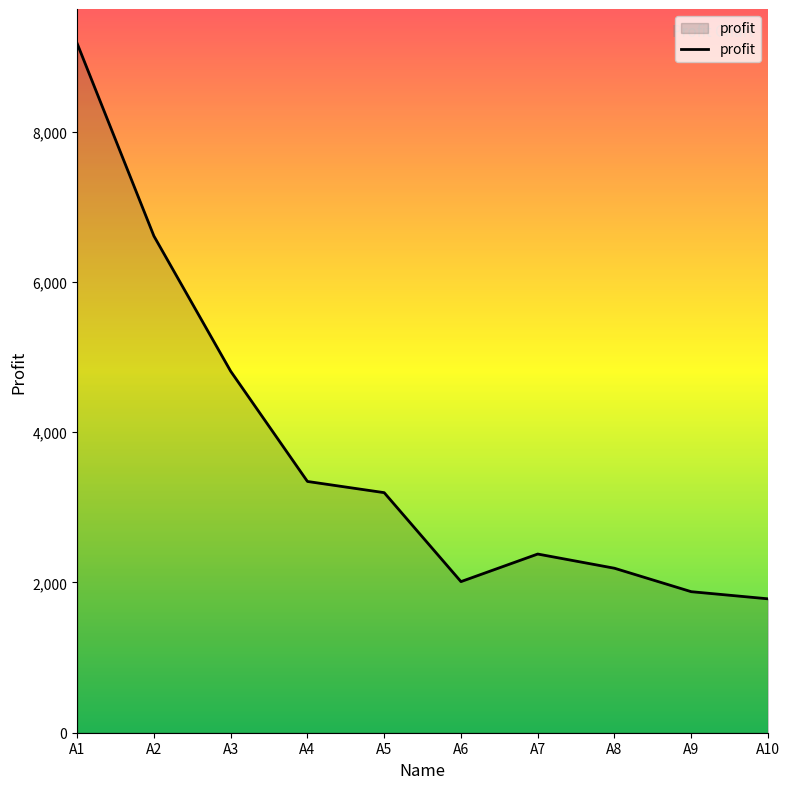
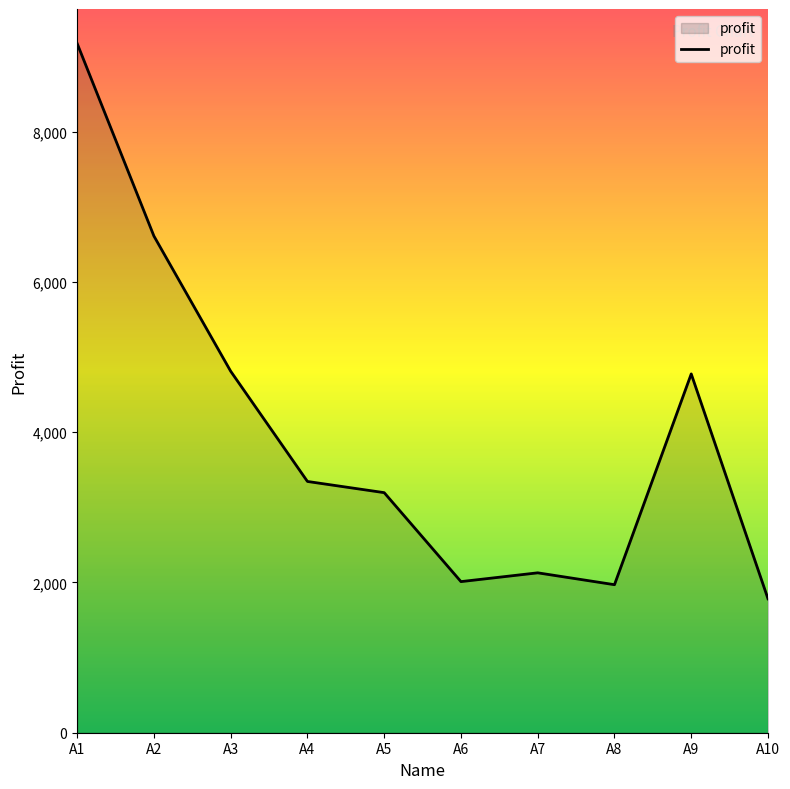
A7: 2,400 -> 2,100
A8: 2,200 -> 2,000
A9: 1,900 -> 4,800
